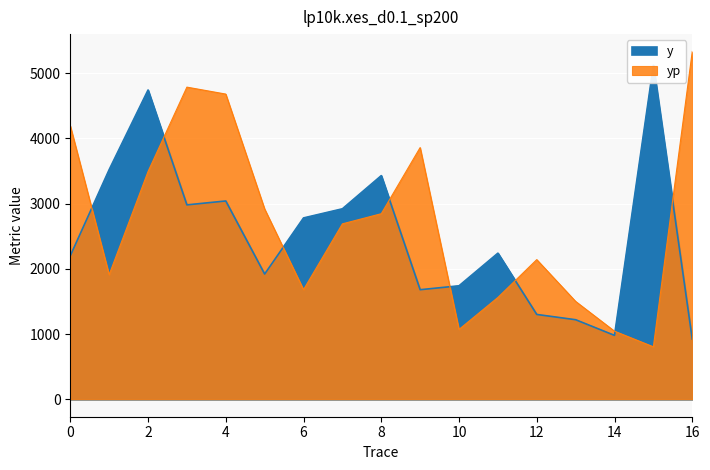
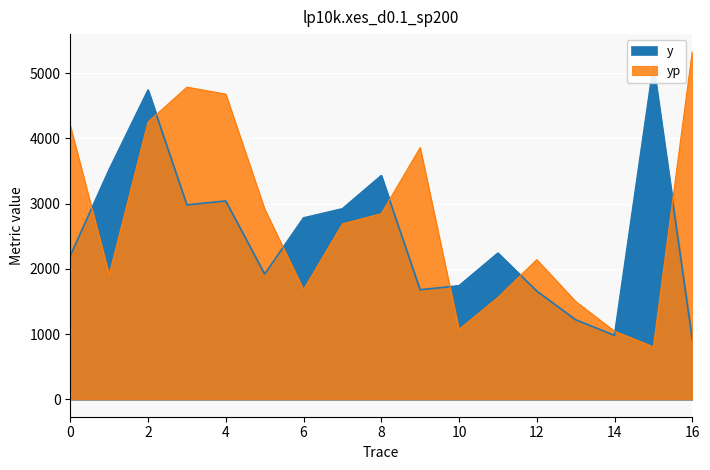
yp, 2: 3500 -> 4200
y, 12: 1300 -> 1700
